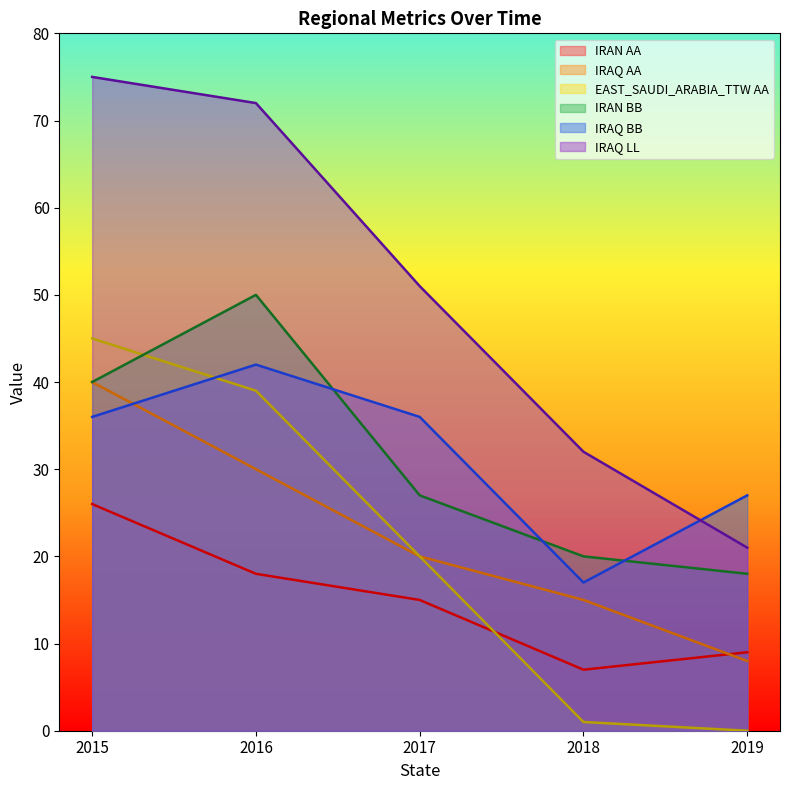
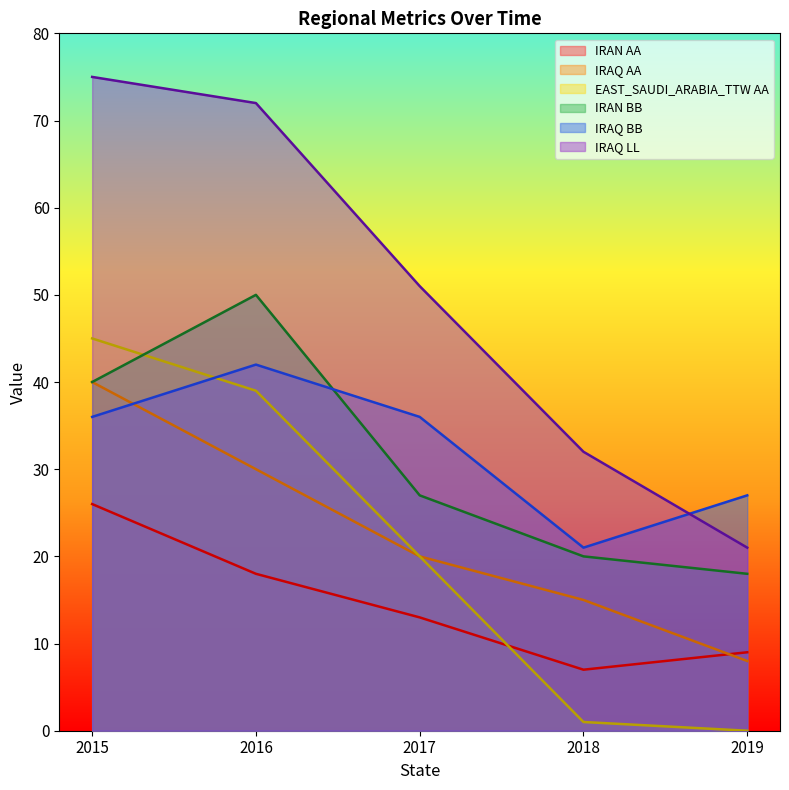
IRAN AA, 2017: 15 -> 13
IRAQ BB, 2018: 17 -> 21
